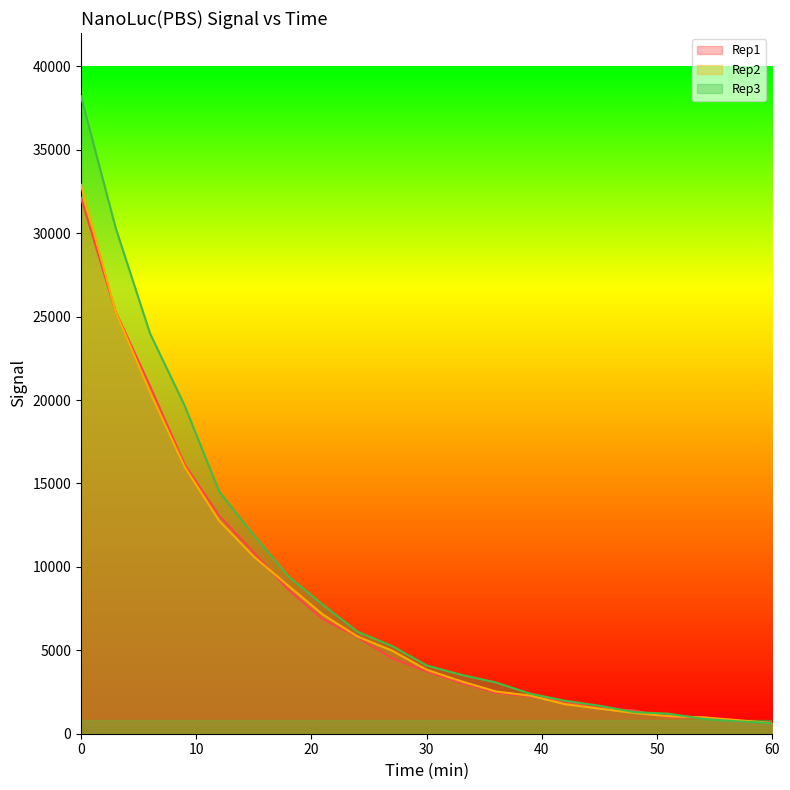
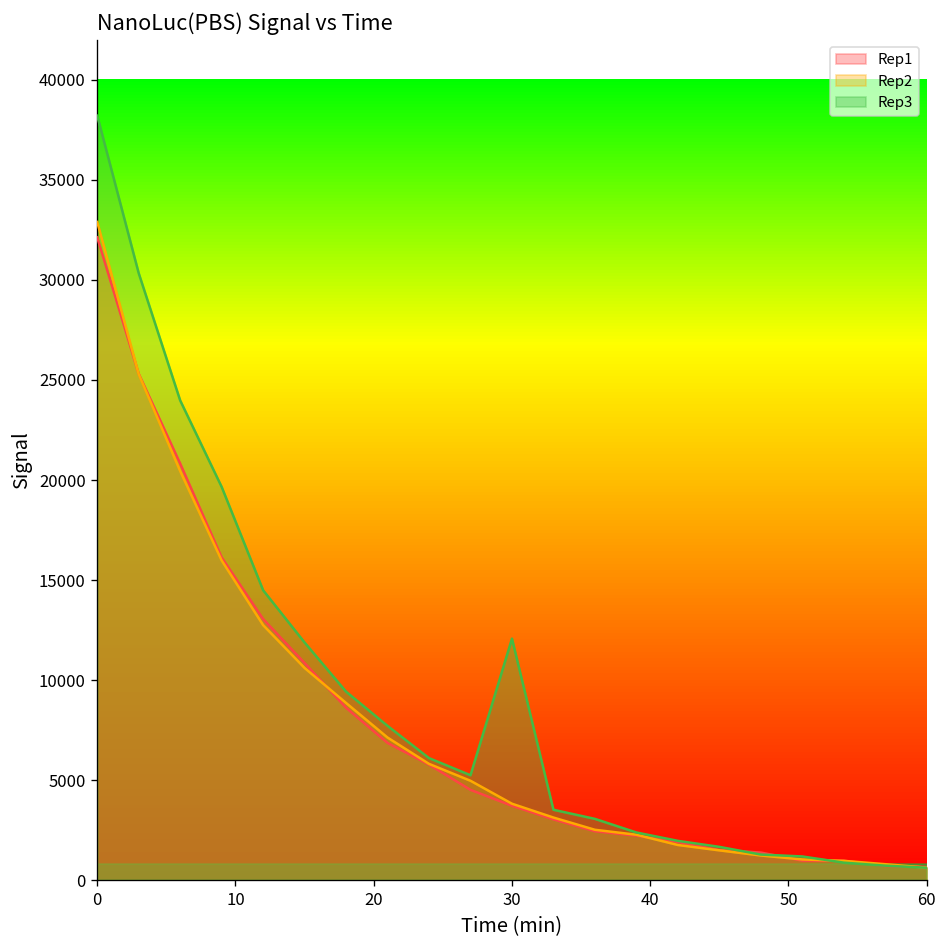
Rep3, 30: 4100 -> 12100
